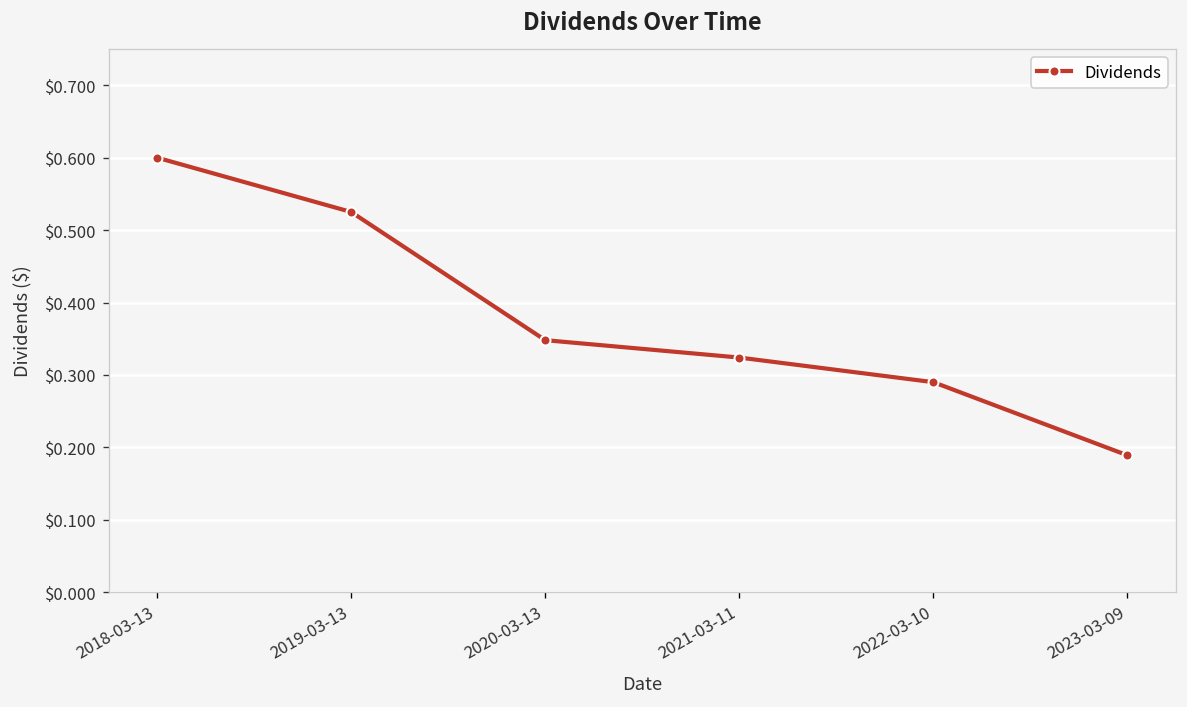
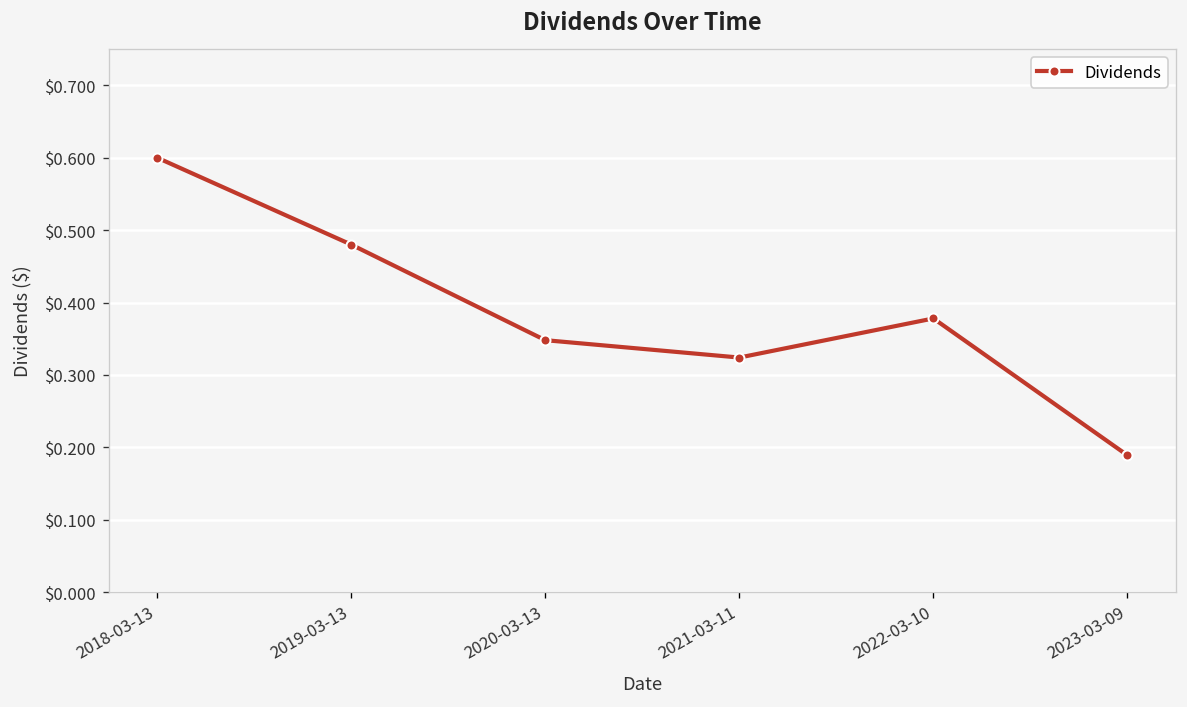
2019-03-13: $0.53 -> $0.48
2022-03-10: $0.29 -> $0.38
